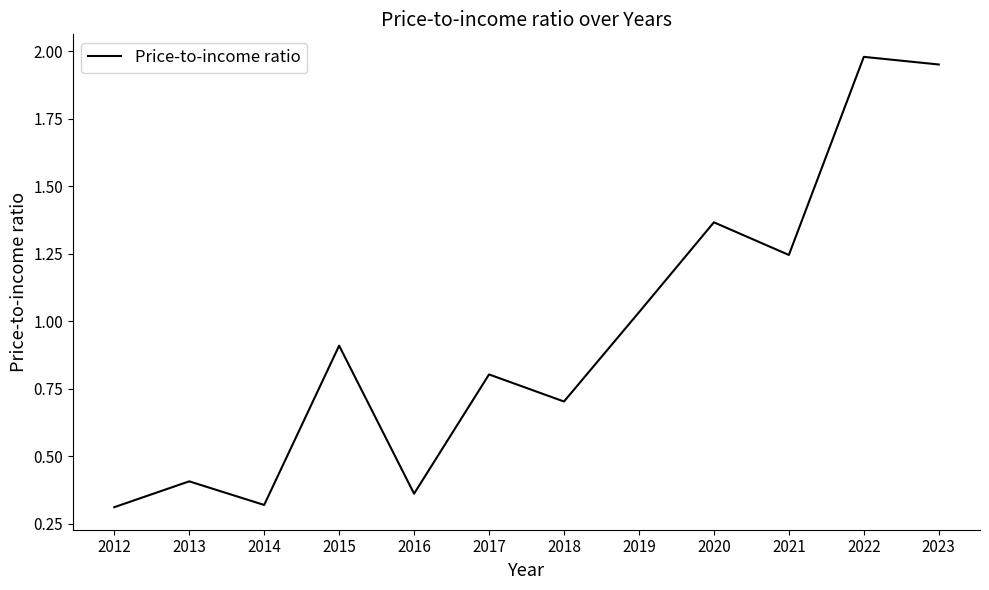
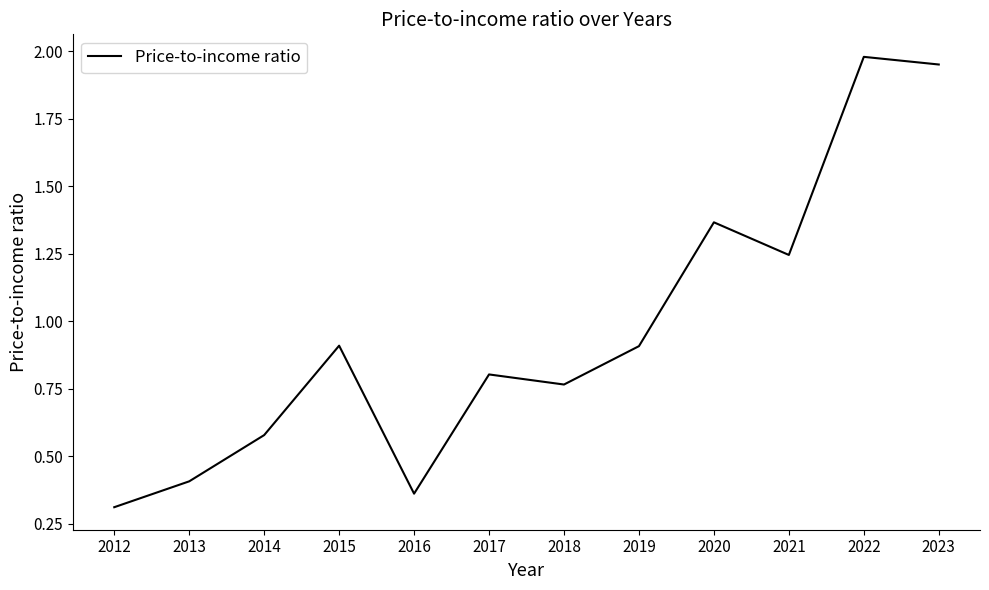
2014: 0.32 -> 0.58
2018: 0.70 -> 0.77
2019: 1.03 -> 0.91
